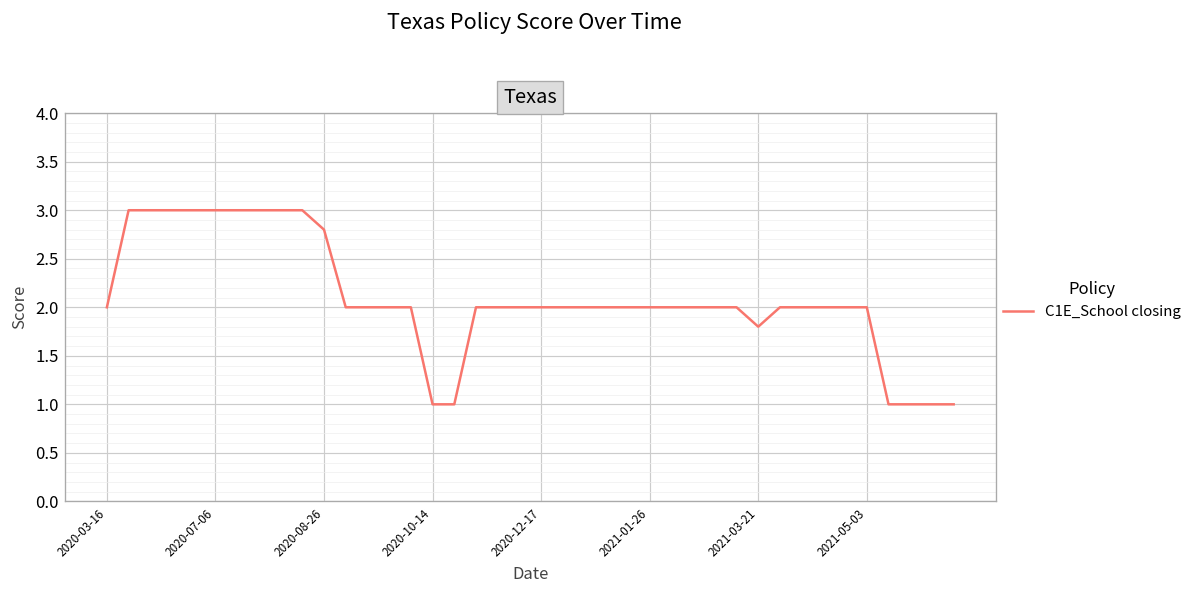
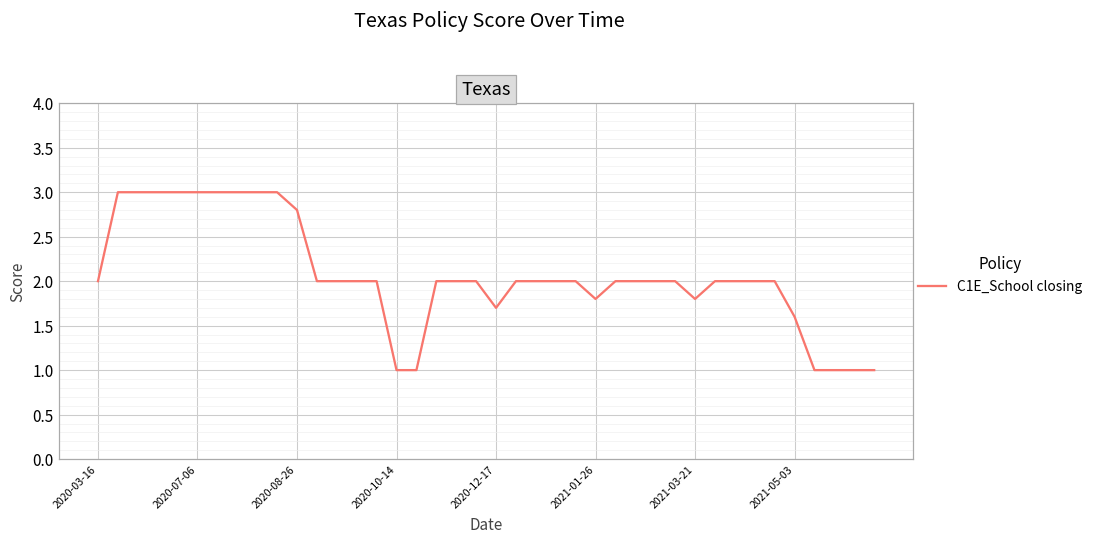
2020-12-17: 2.0 -> 1.7
2021-01-26: 2.0 -> 1.8
2021-05-03: 2.0 -> 1.6
